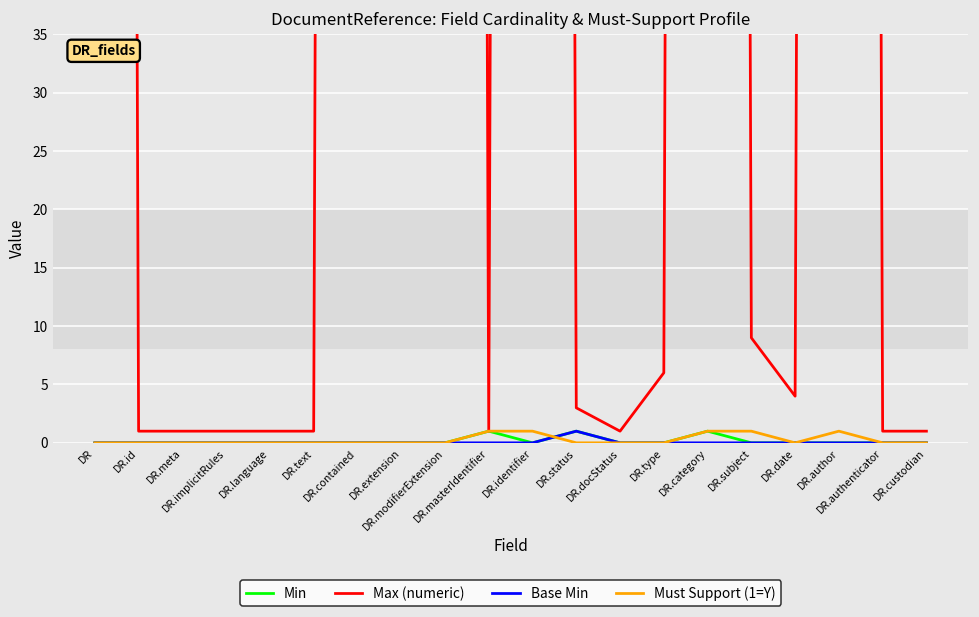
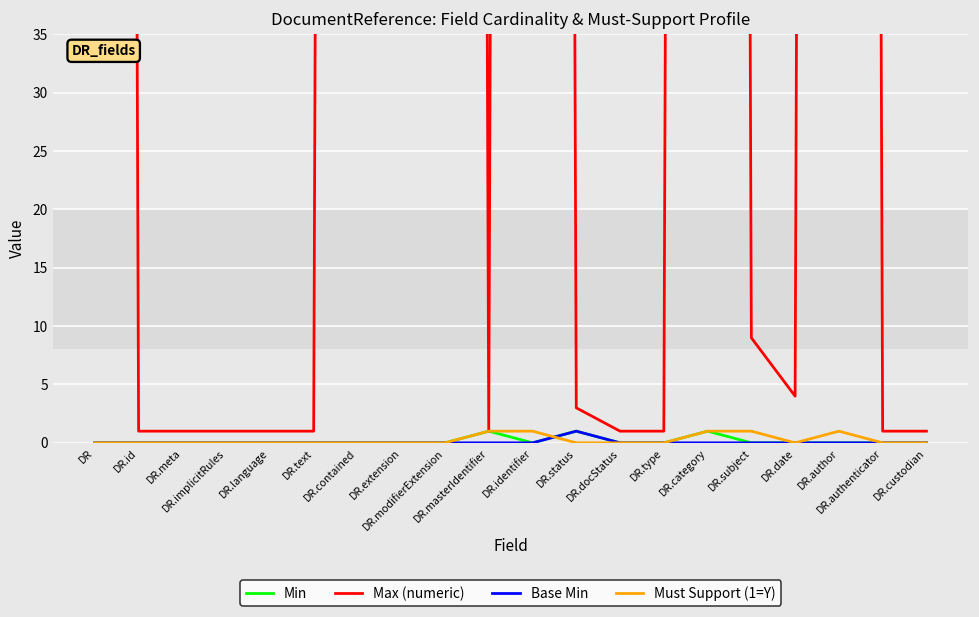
Max (numeric), DR.type: 6 -> 1
